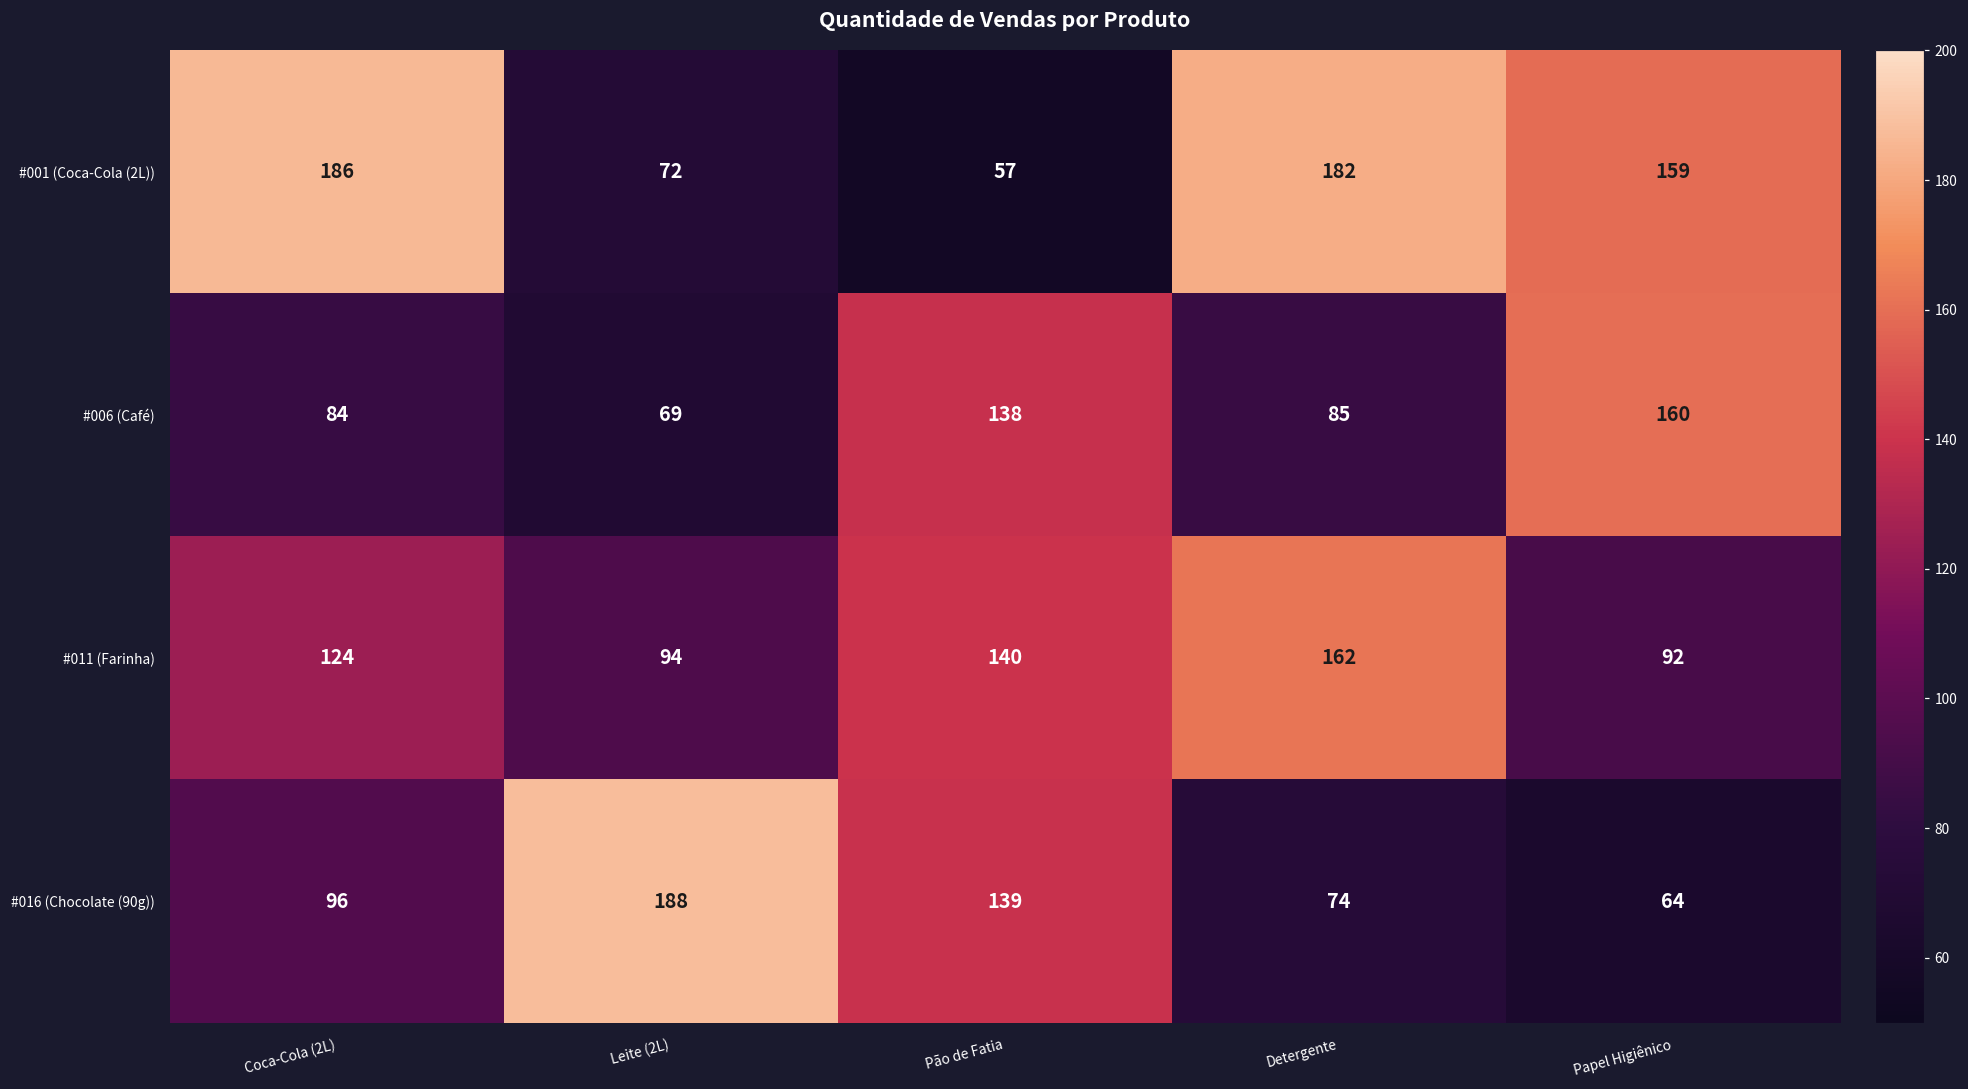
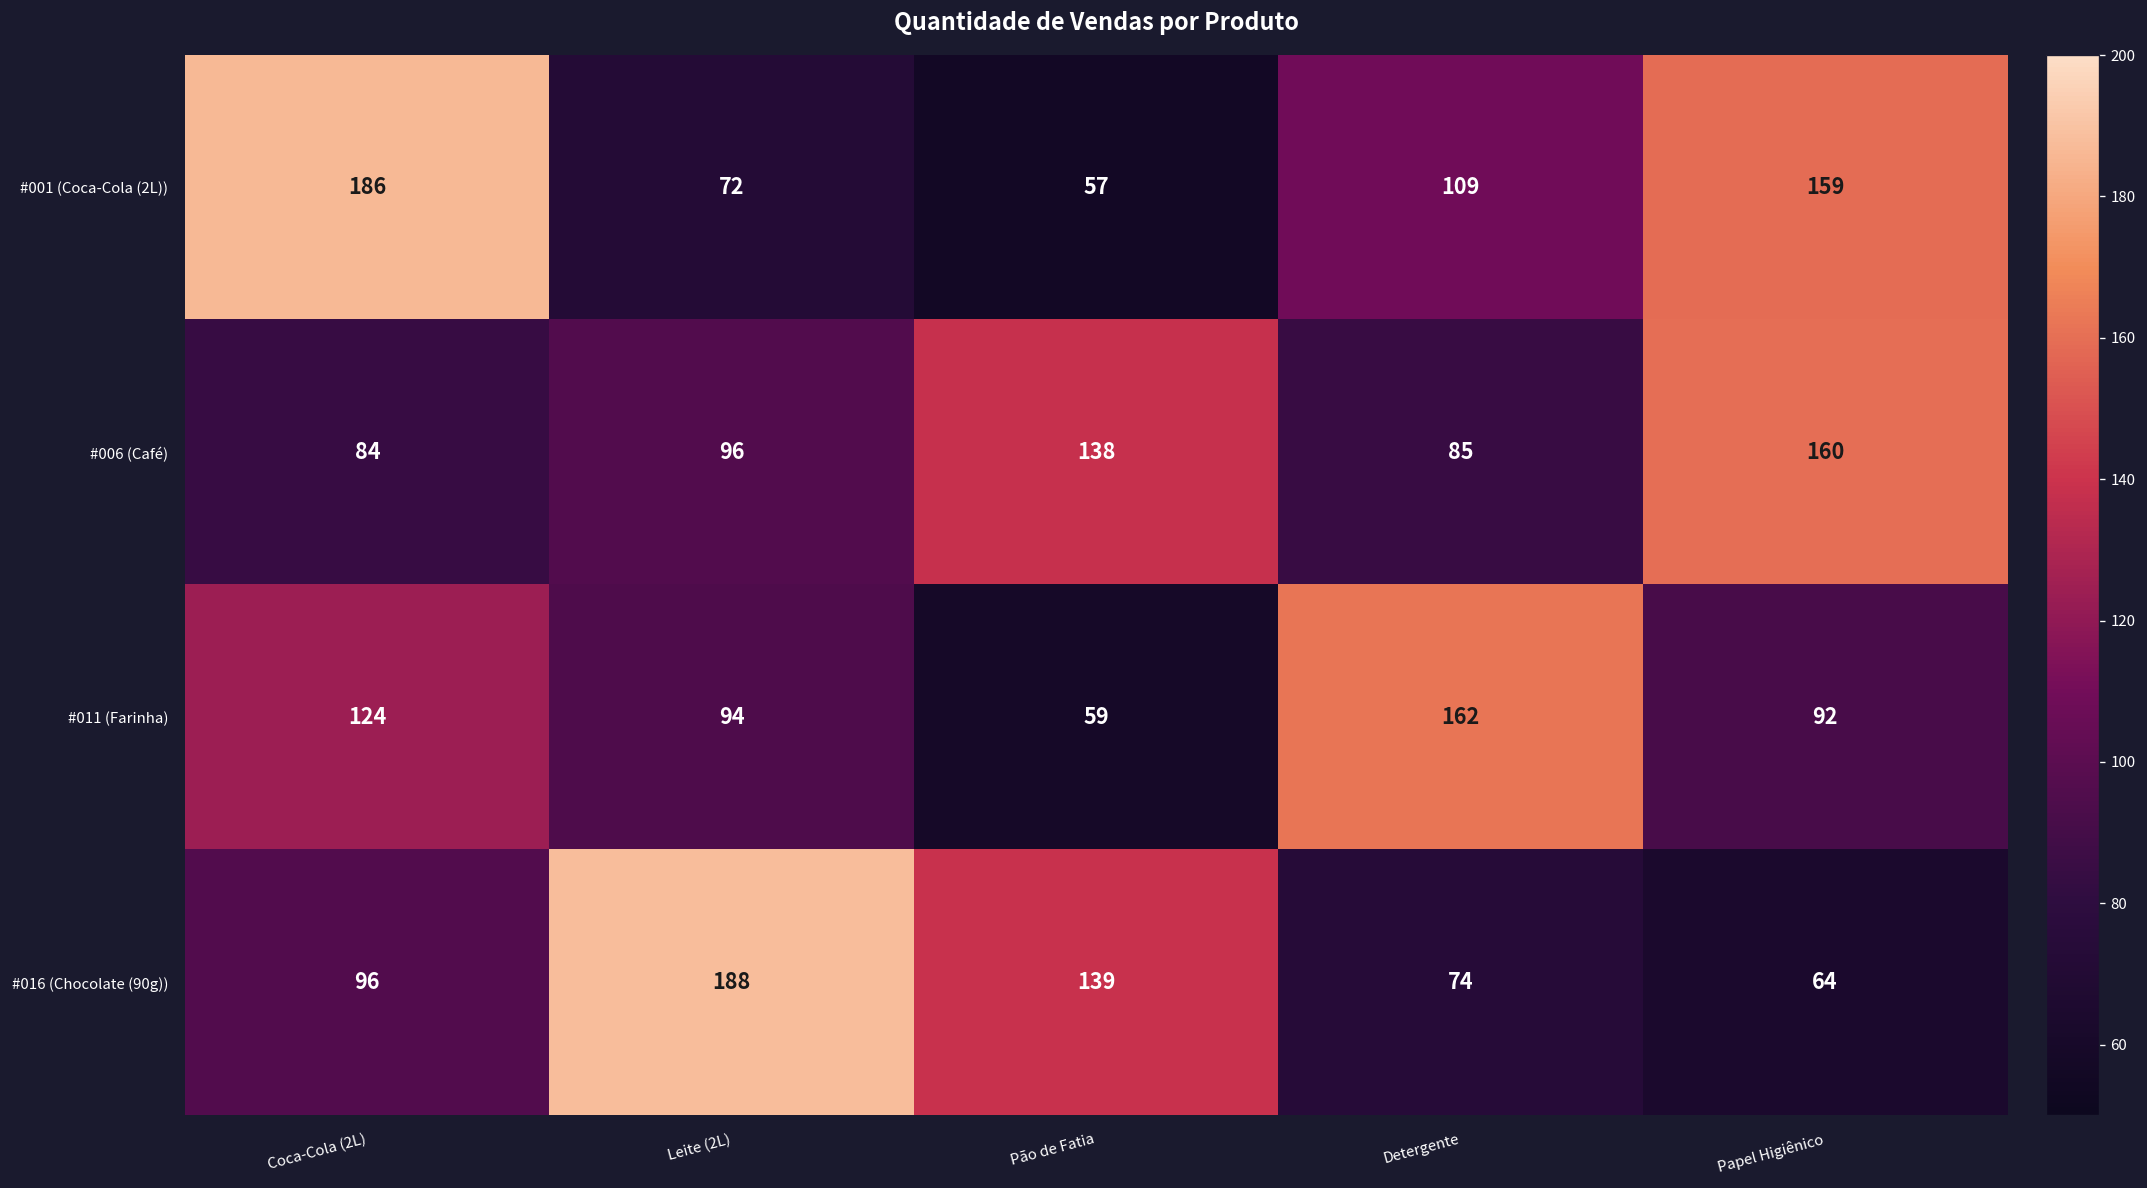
#001 (Coca-Cola (2L)), Detergente: 182 -> 109
#006 (Café), Leite (2L): 69 -> 96
#011 (Farinha), Pão de Fatia: 140 -> 59
